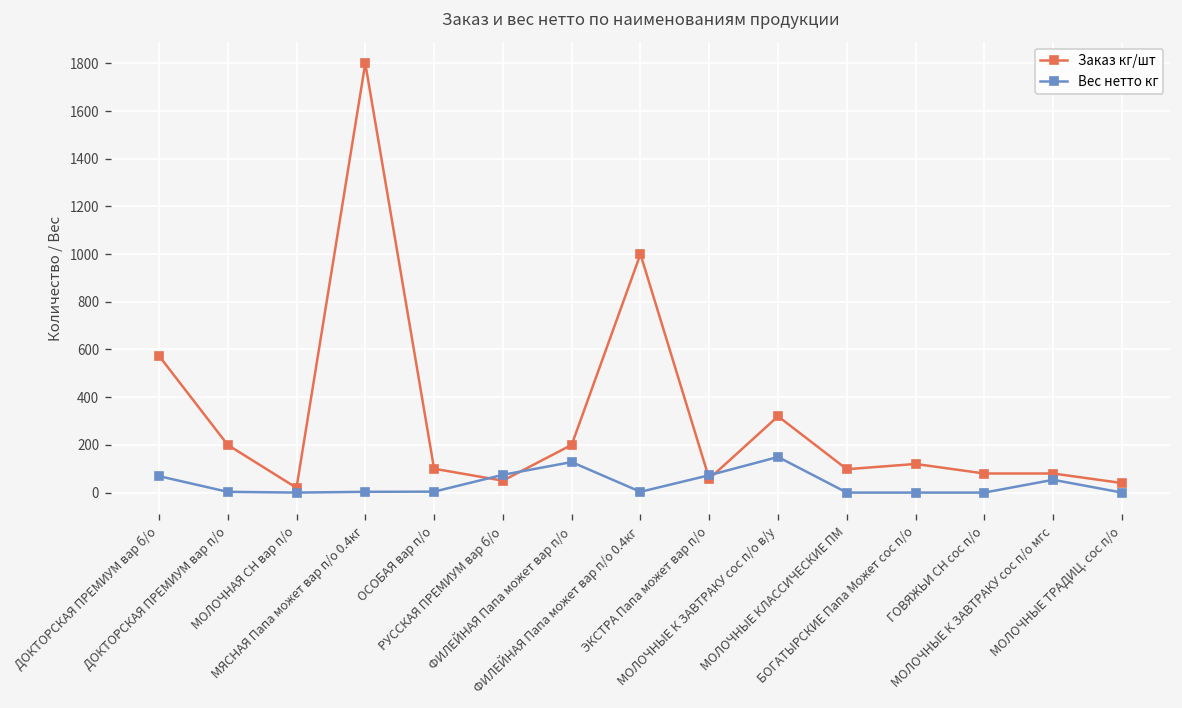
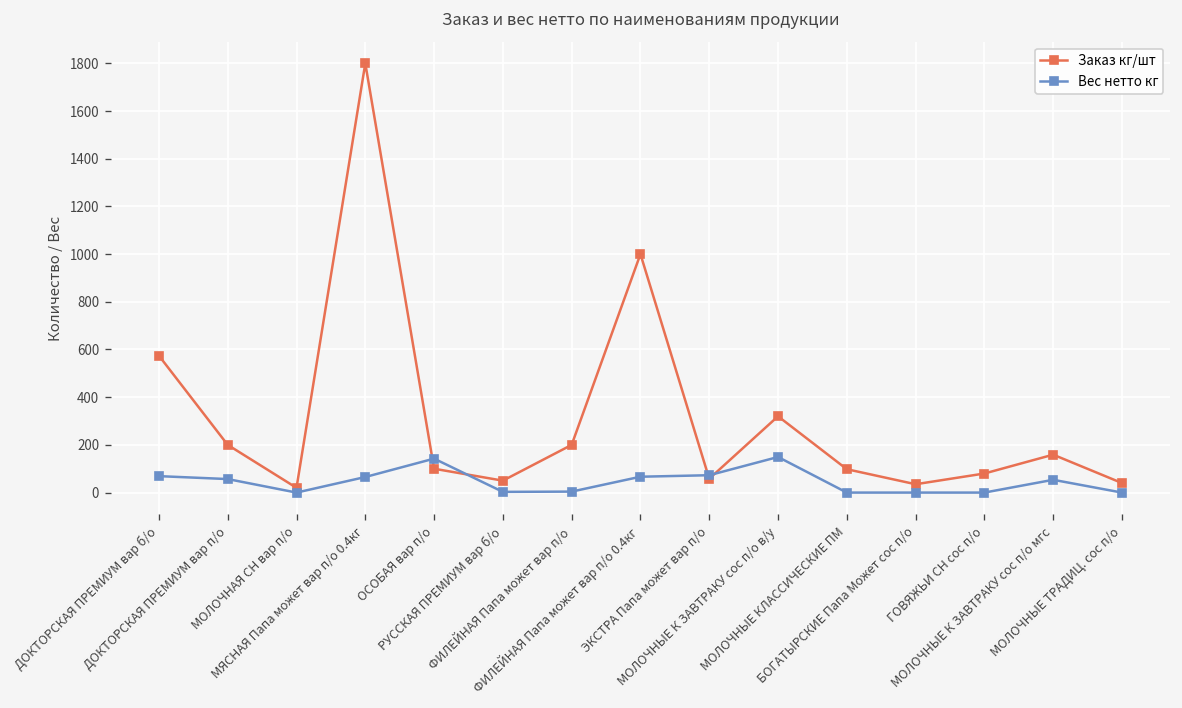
Вес нетто кг, ДОКТОРСКАЯ ПРЕМИУМ вар п/о: 0 -> 60
Вес нетто кг, МЯСНАЯ Папа может вар п/о 0.4кг: 0 -> 70
Вес нетто кг, ОСОБАЯ вар п/о: 0 -> 140
Вес нетто кг, РУССКАЯ ПРЕМИУМ вар б/о: 70 -> 0
Вес нетто кг, ФИЛЕЙНАЯ Папа может вар п/о: 130 -> 0
Вес нетто кг, ФИЛЕЙНАЯ Папа может вар п/о 0.4кг: 0 -> 70
Заказ кг/шт, БОГАТЫРСКИЕ Папа Может сос п/о: 120 -> 40
Заказ кг/шт, МОЛОЧНЫЕ К ЗАВТРАКУ сос п/о мгс: 80 -> 160
